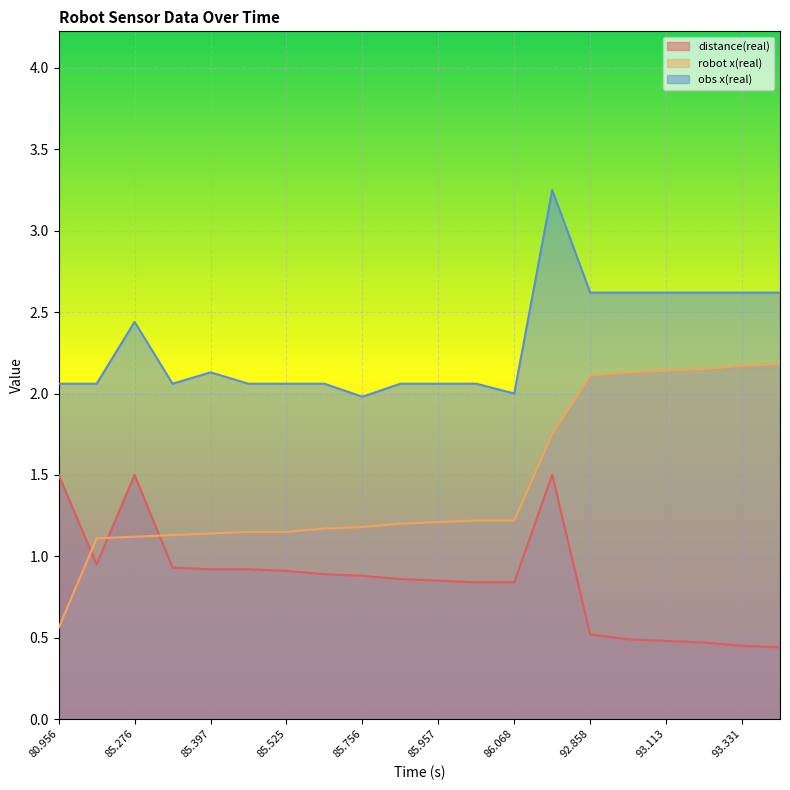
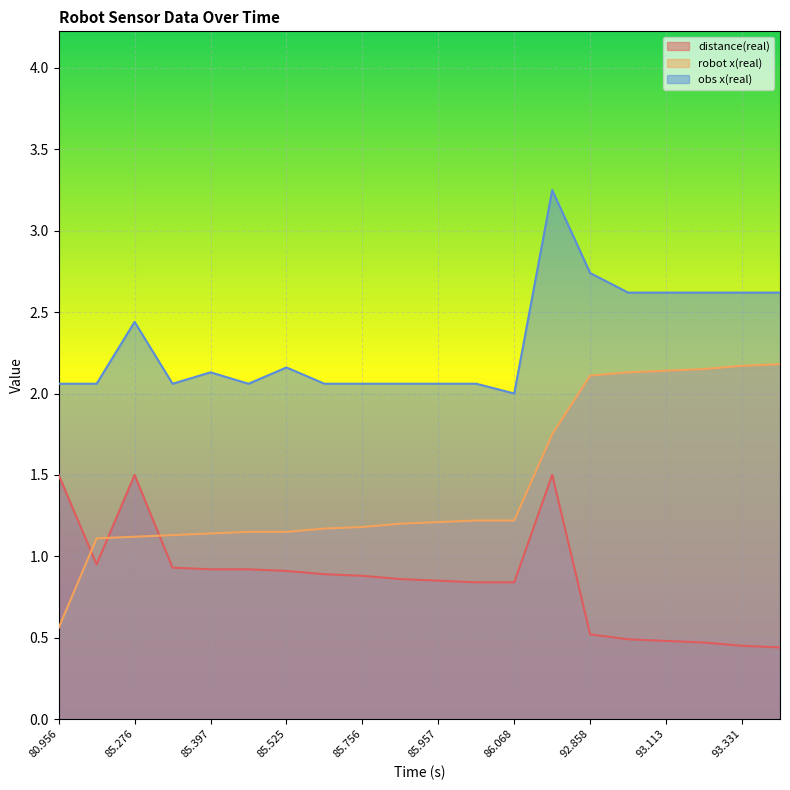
obs x(real), 85.525: 2.06 -> 2.16
obs x(real), 85.756: 1.98 -> 2.06
obs x(real), 92.858: 2.62 -> 2.74
